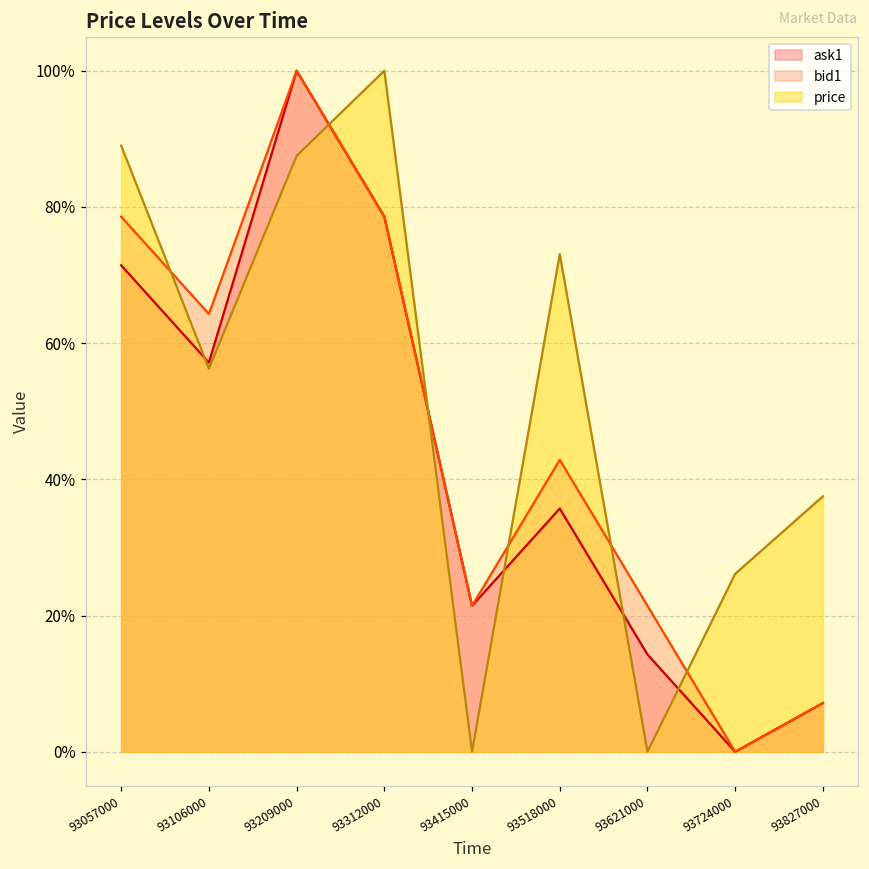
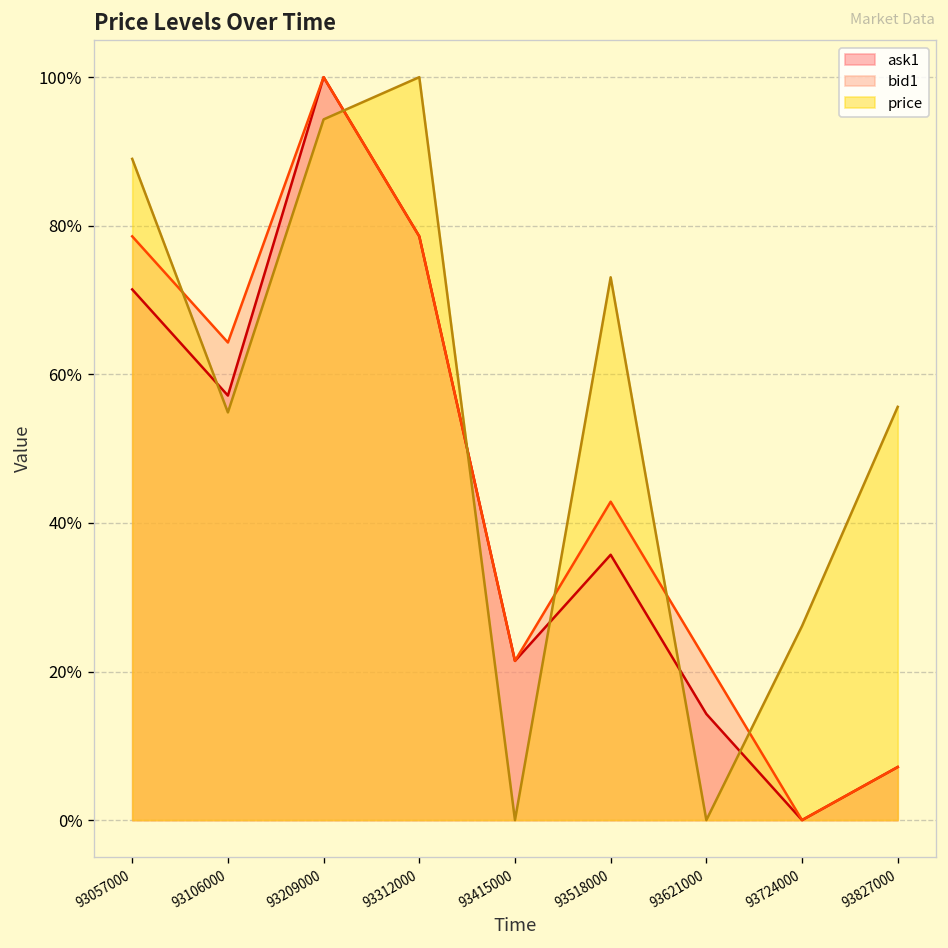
price, 93106000: 56% -> 55%
price, 93209000: 87% -> 94%
price, 93827000: 37% -> 56%
